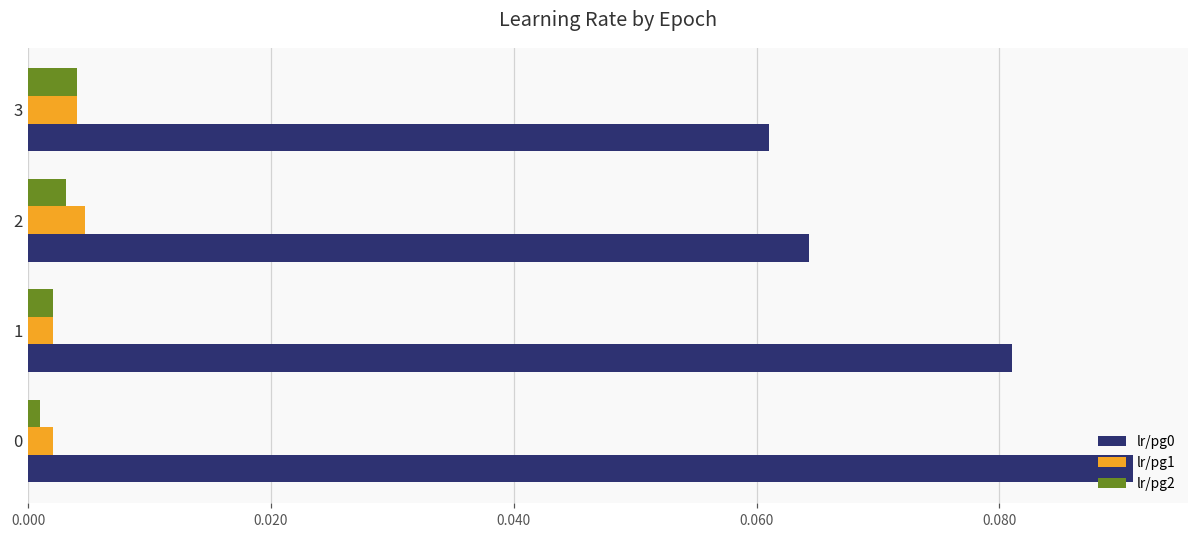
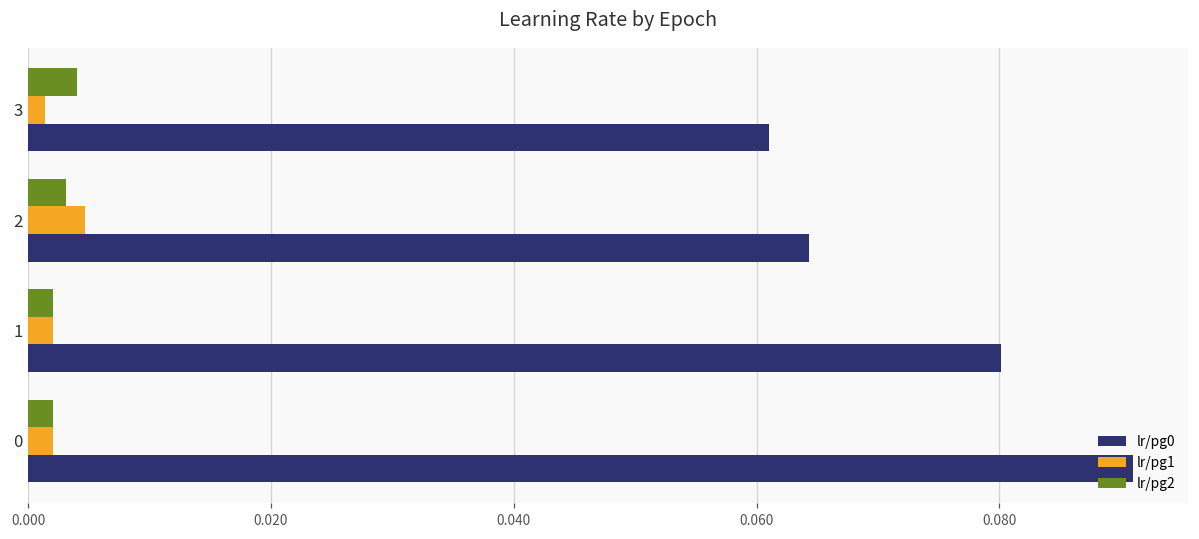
lr/pg1, 3: 0.0040 -> 0.0014
lr/pg0, 1: 0.0811 -> 0.0801
lr/pg2, 0: 0.001 -> 0.002
